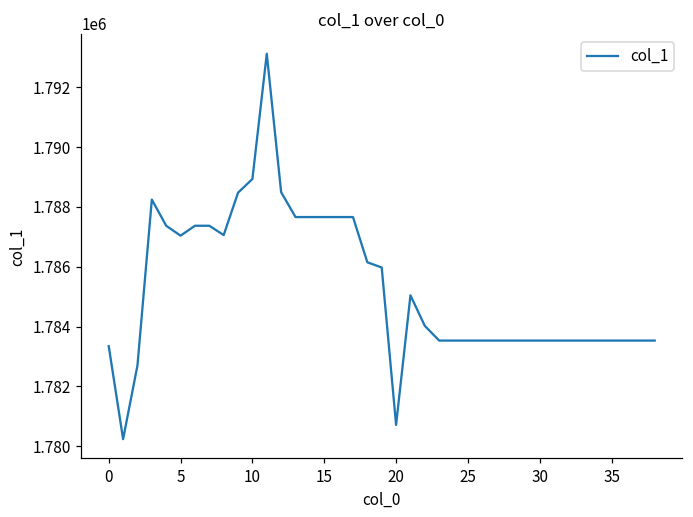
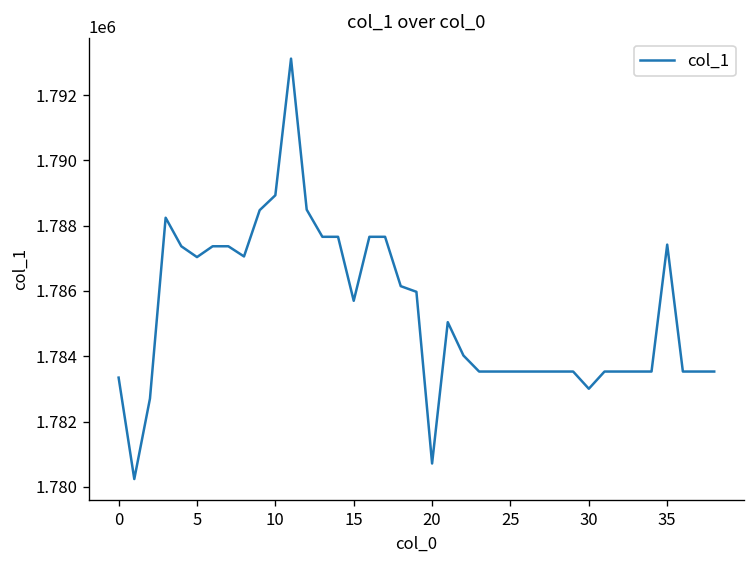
15: 1787700 -> 1785700
30: 1783500 -> 1783000
35: 1783500 -> 1787400
